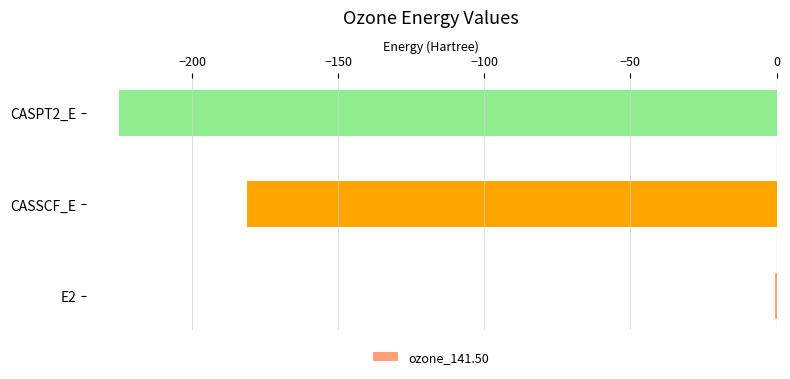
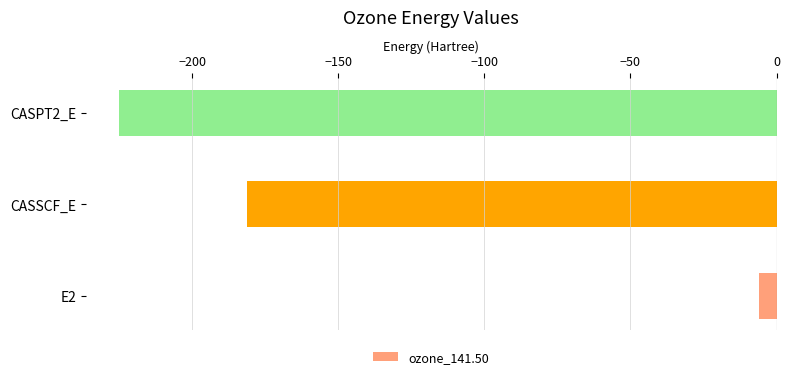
E2: -1 -> -6
